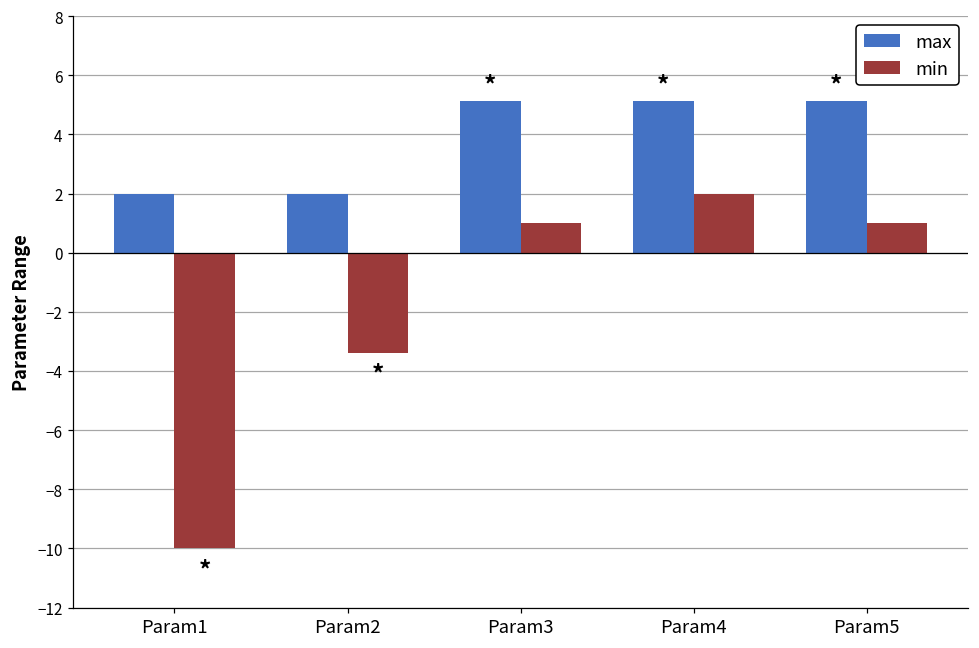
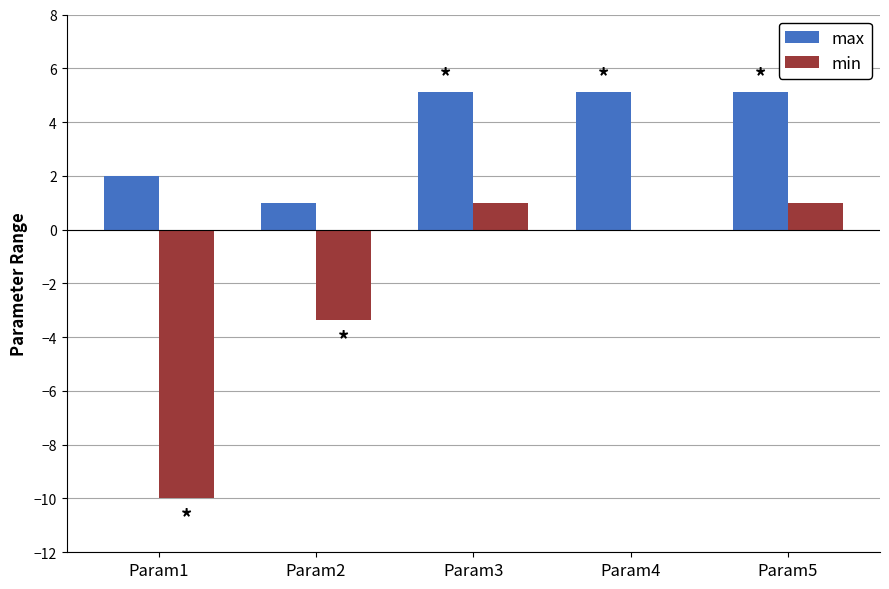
max, Param2: 2 -> 1
min, Param4: 2 -> 0
